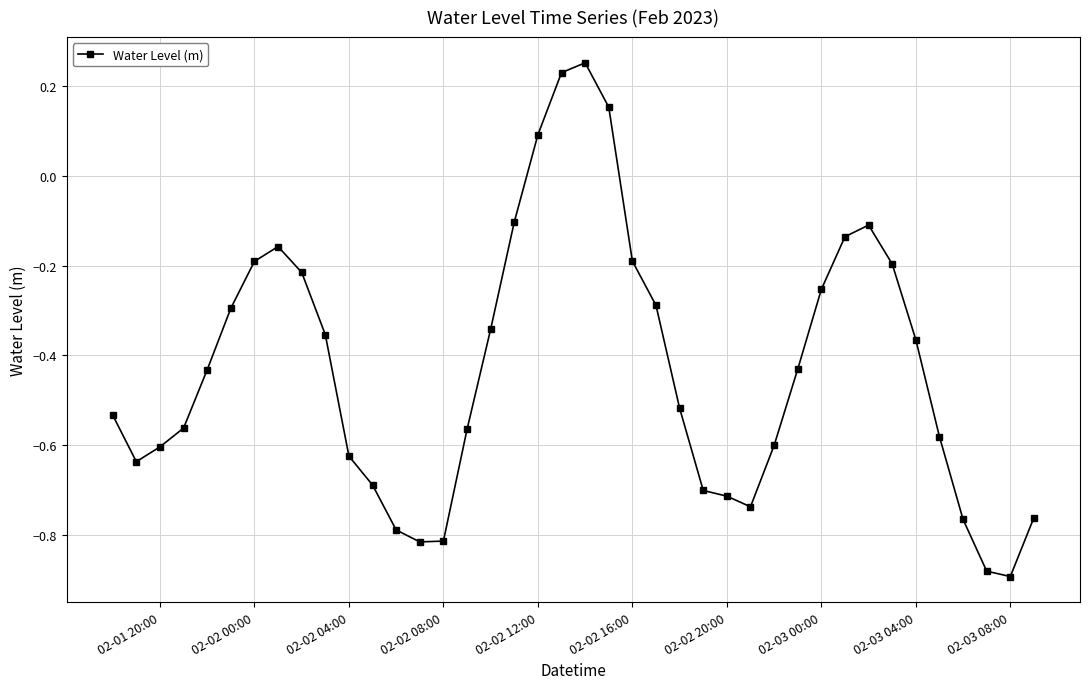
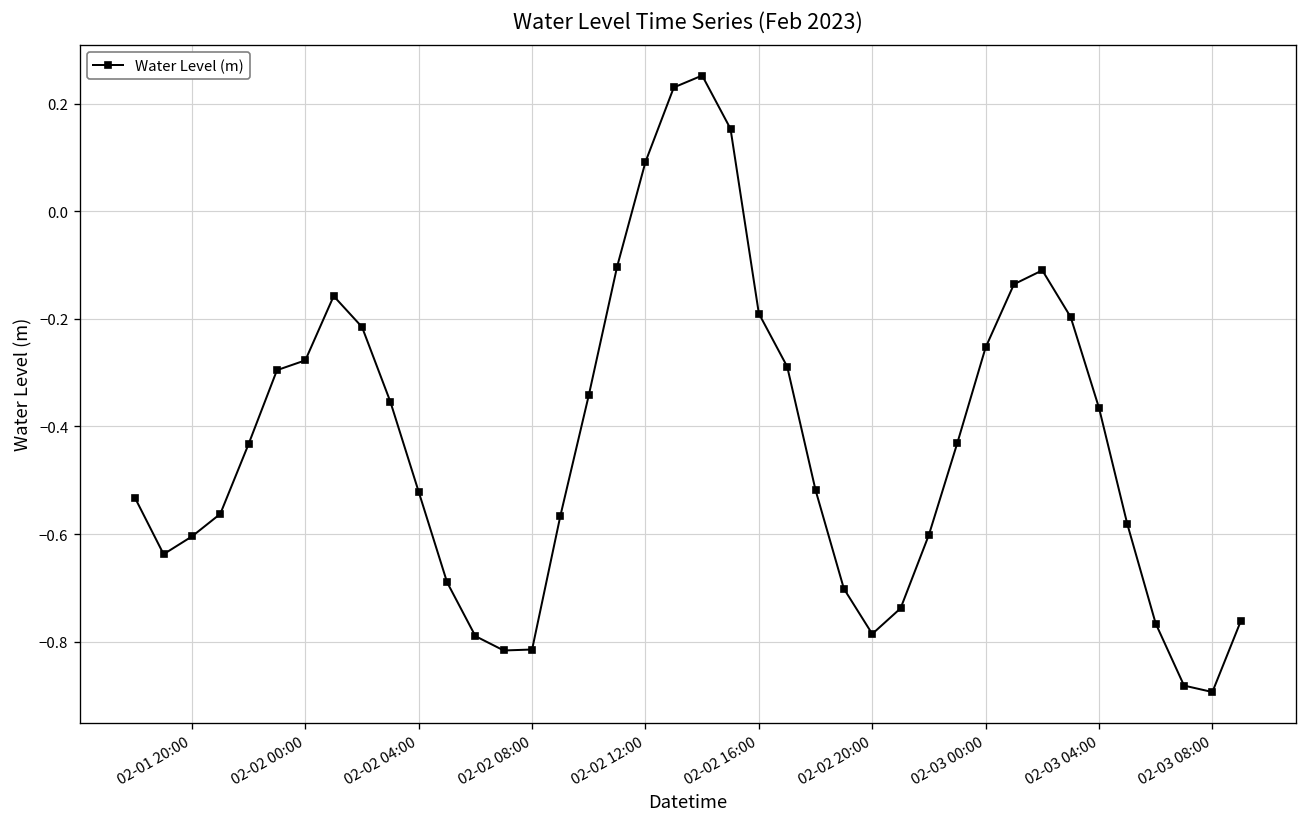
02-02 00:00: -0.19 -> -0.28
02-02 04:00: -0.63 -> -0.52
02-02 20:00: -0.71 -> -0.79
